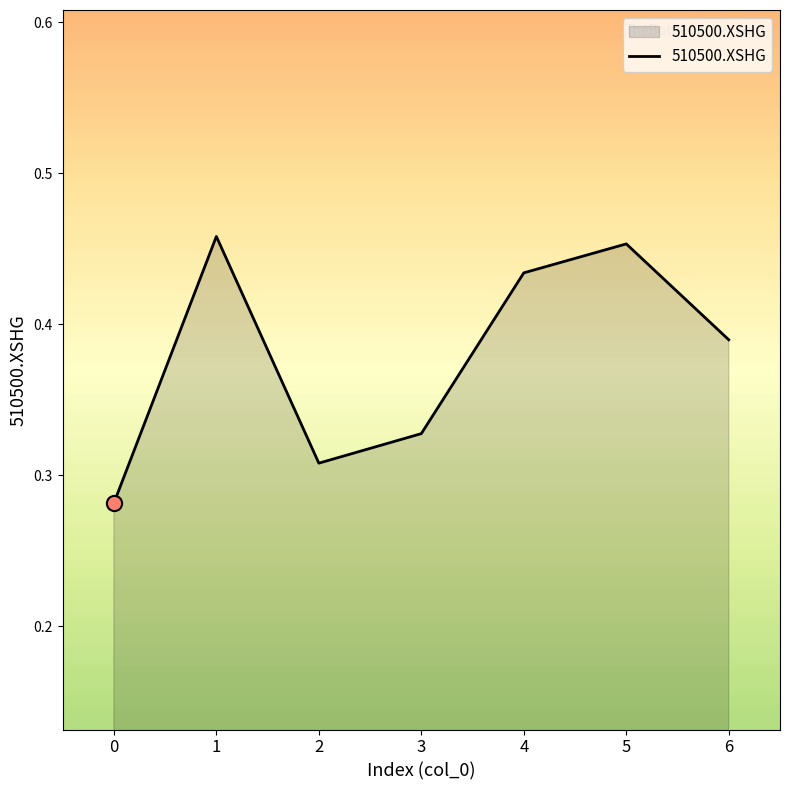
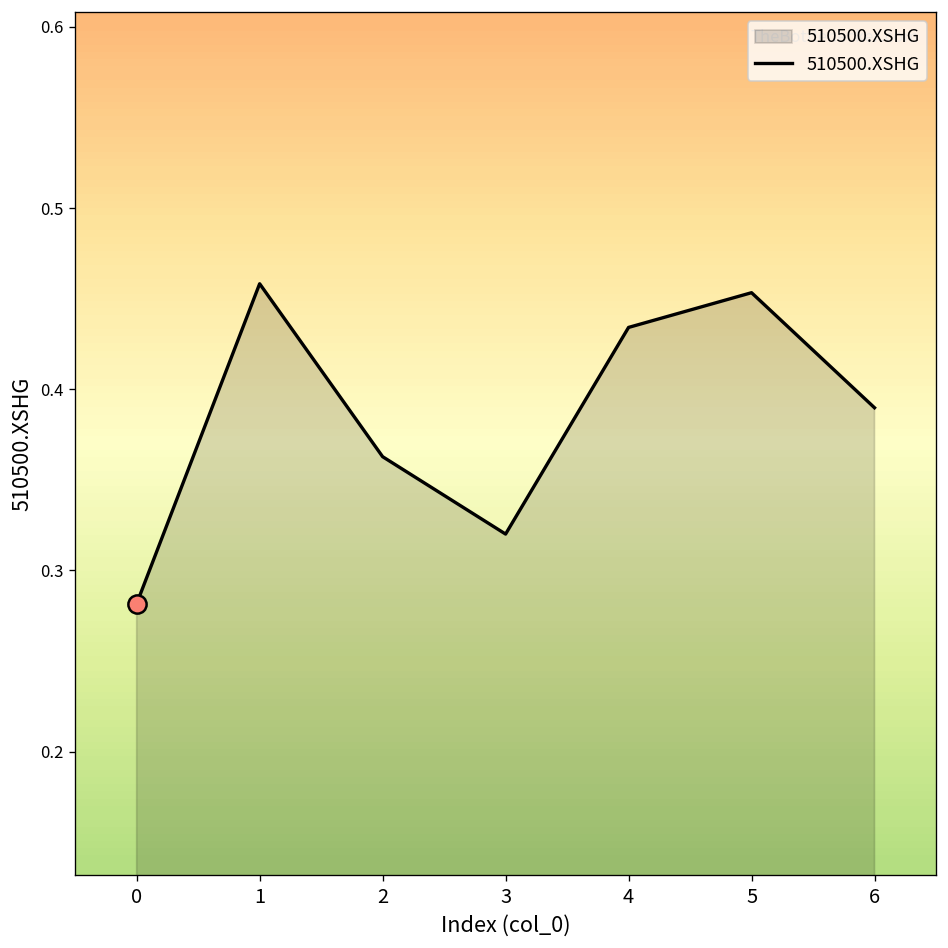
510500.XSHG, 2: 0.308 -> 0.363
510500.XSHG, 3: 0.328 -> 0.320
